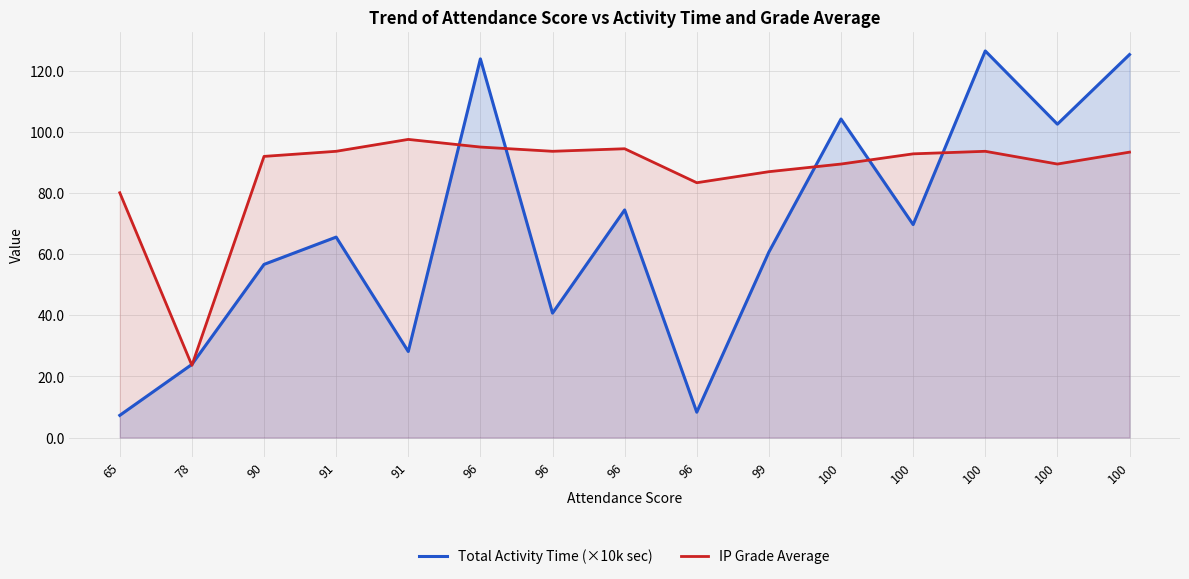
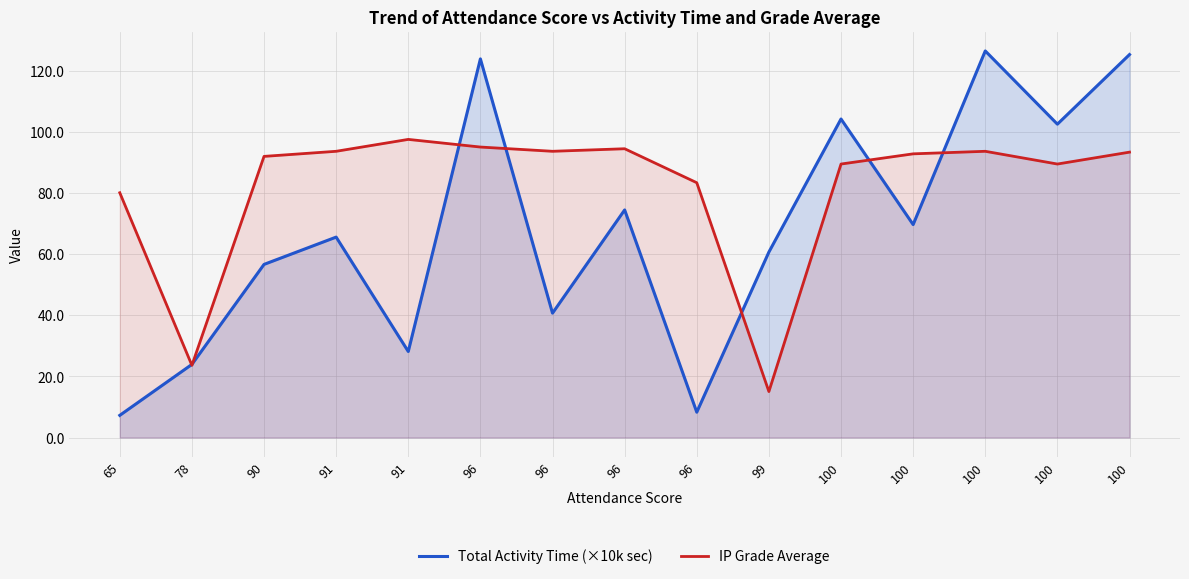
IP Grade Average, 99: 87 -> 15
